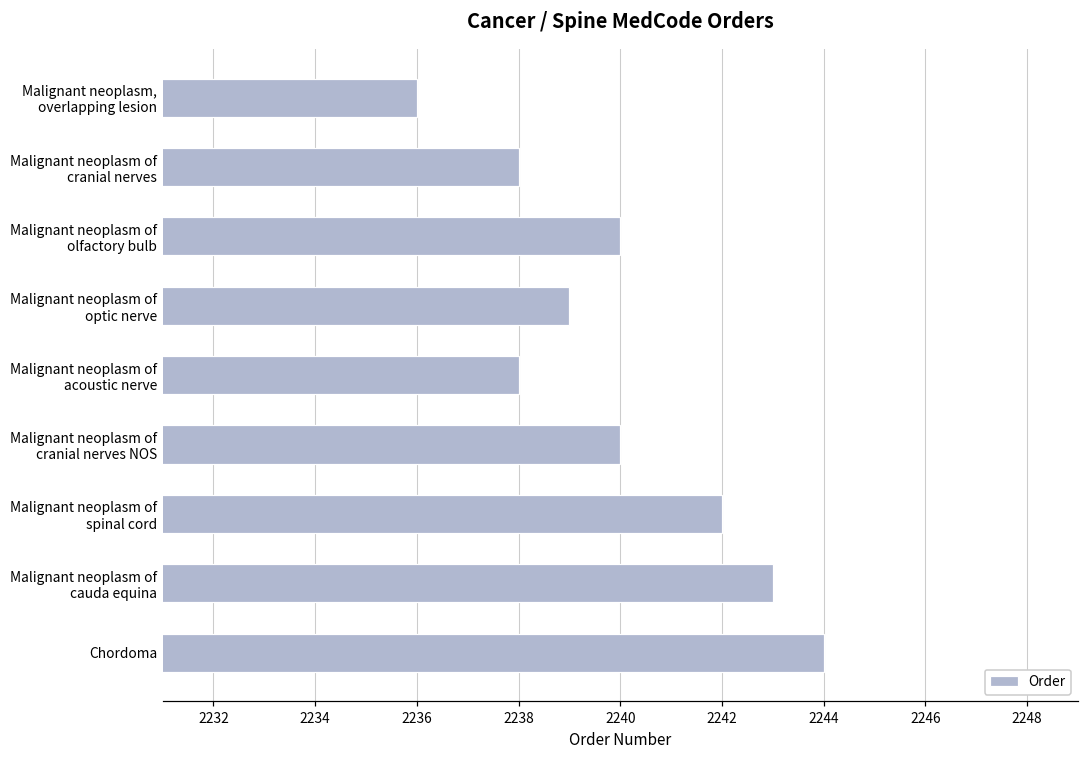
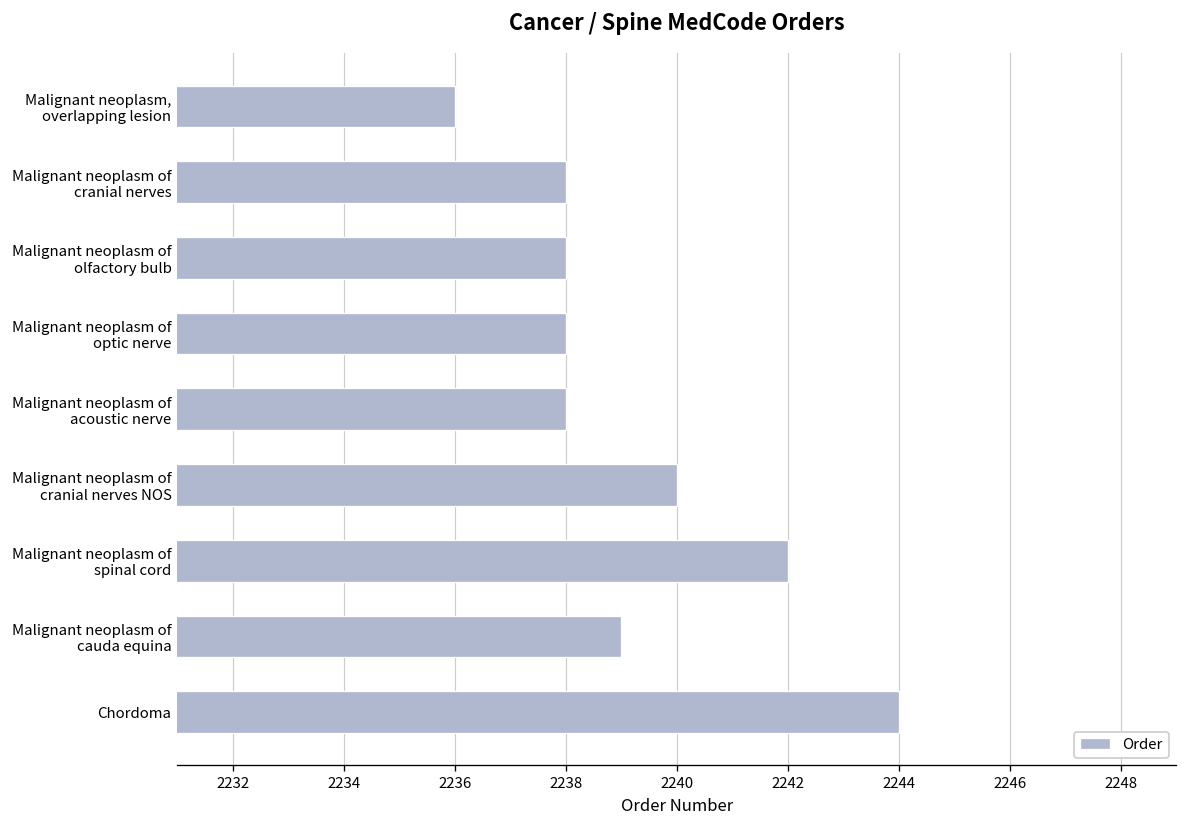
Malignant neoplasm of olfactory bulb: 2240 -> 2238
Malignant neoplasm of optic nerve: 2239 -> 2238
Malignant neoplasm of cauda equina: 2243 -> 2239
